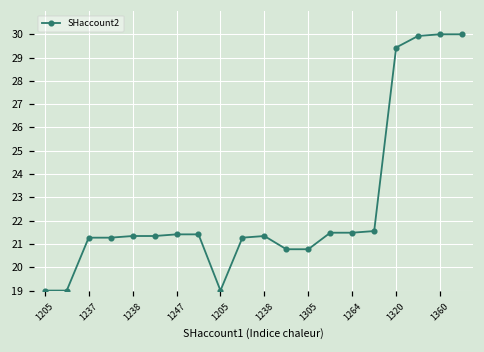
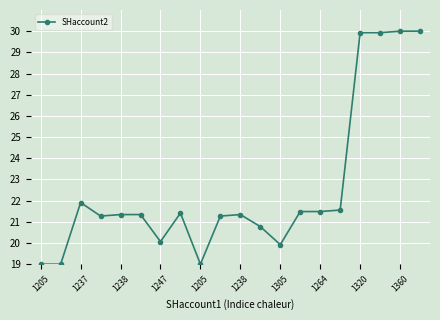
1237: 21.3 -> 21.9
1247: 21.4 -> 20.1
1305: 20.8 -> 19.9
1320: 29.4 -> 29.9
